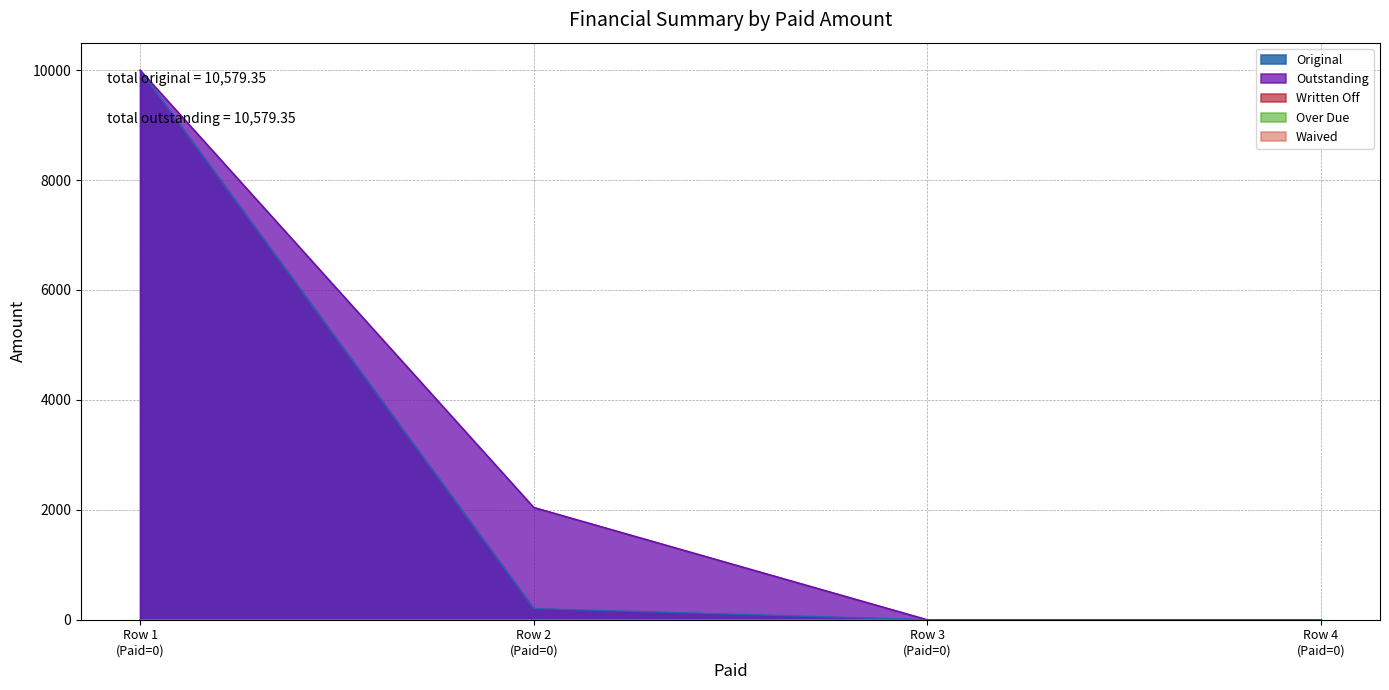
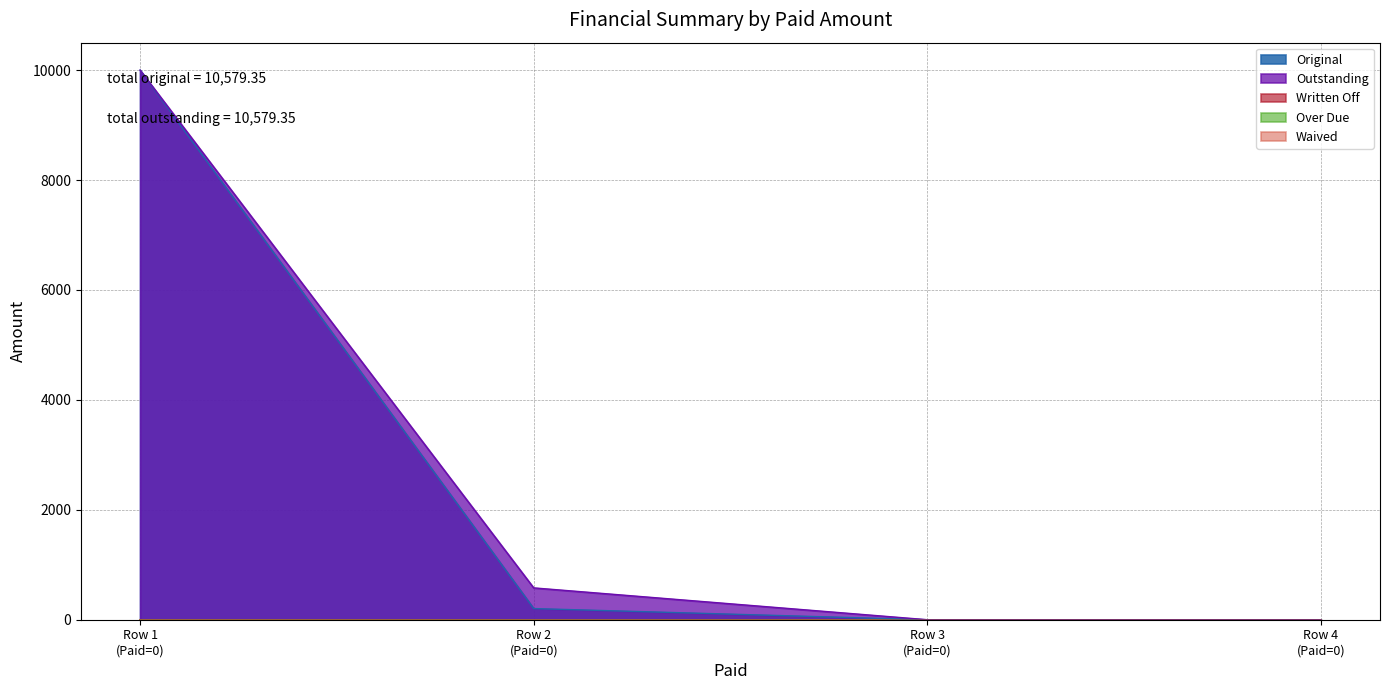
Outstanding, Row 2 (Paid=0): 2000 -> 600
